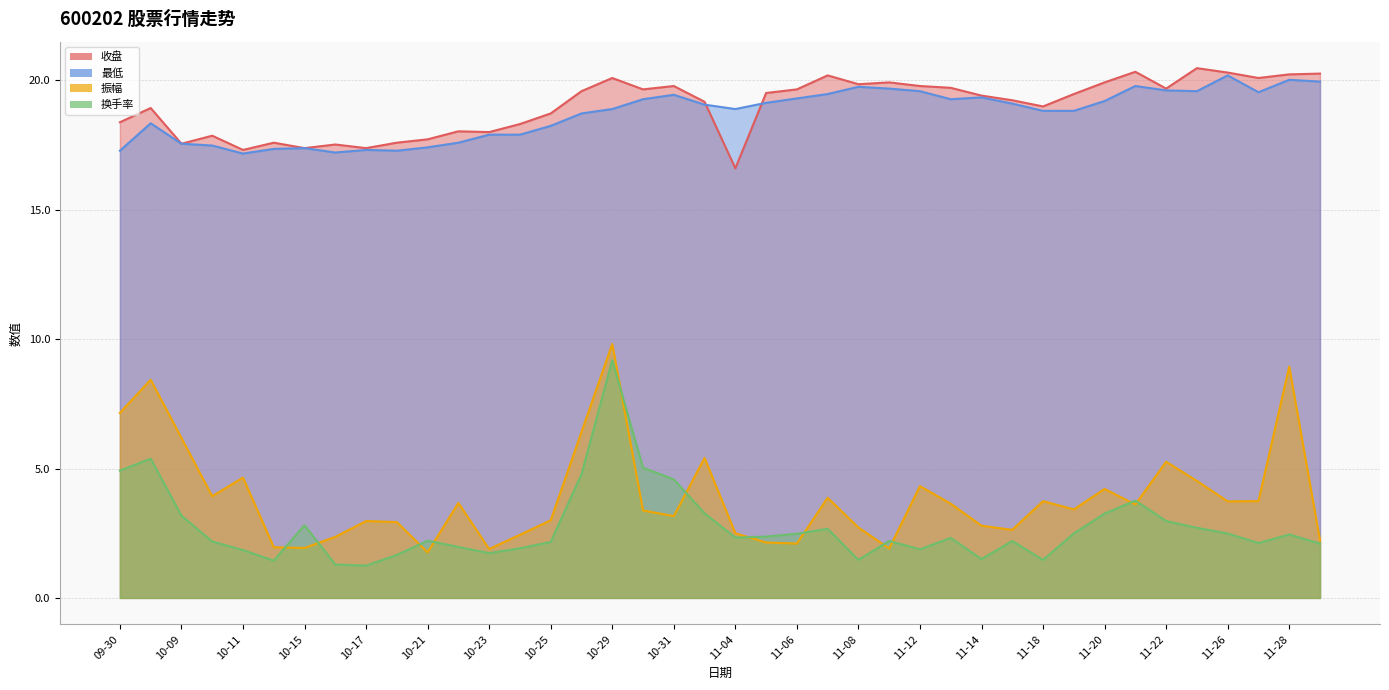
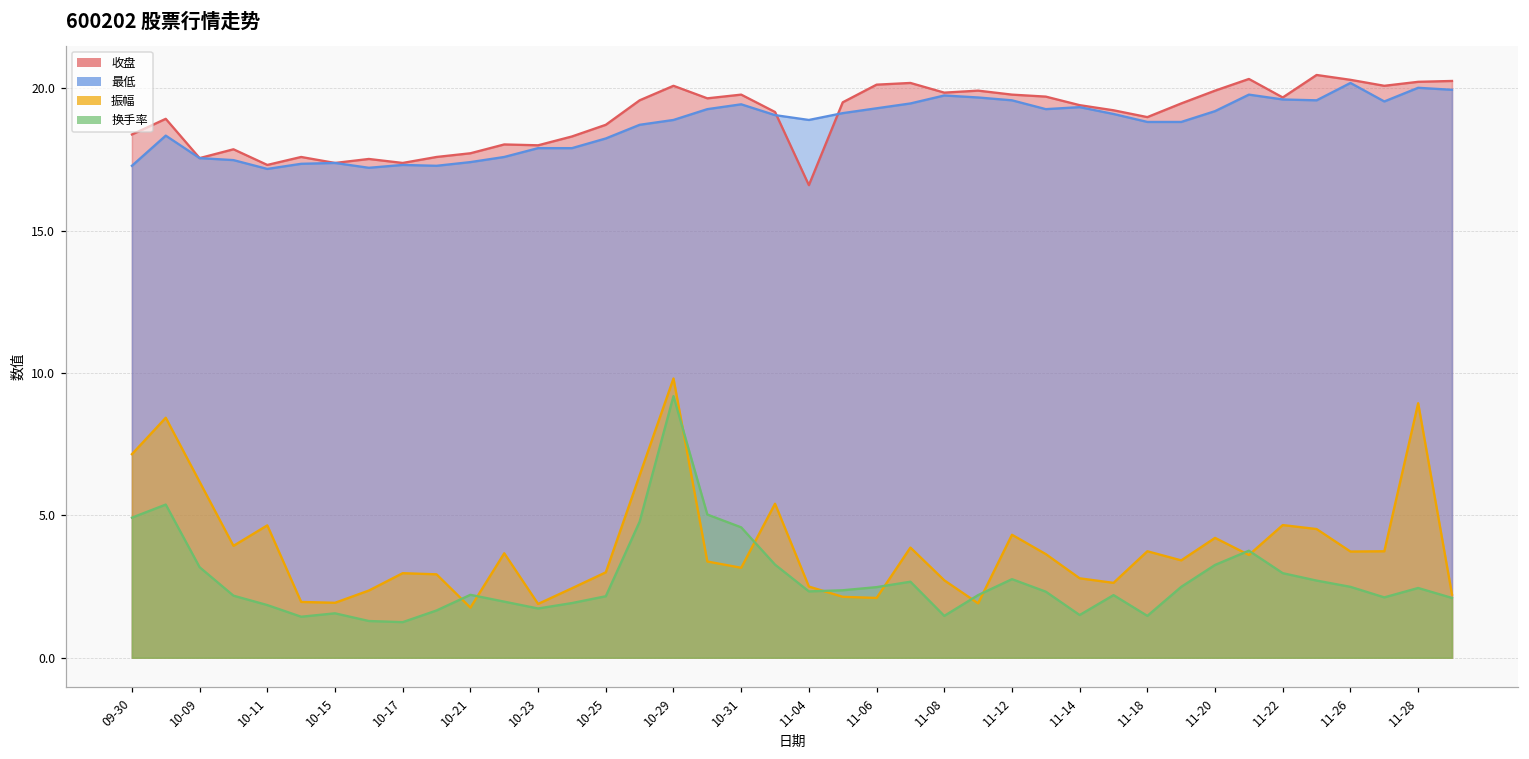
换手率, 10-15: 2.8 -> 1.6
收盘, 11-06: 19.7 -> 20.1
换手率, 11-12: 1.9 -> 2.8
振幅, 11-22: 5.3 -> 4.7
